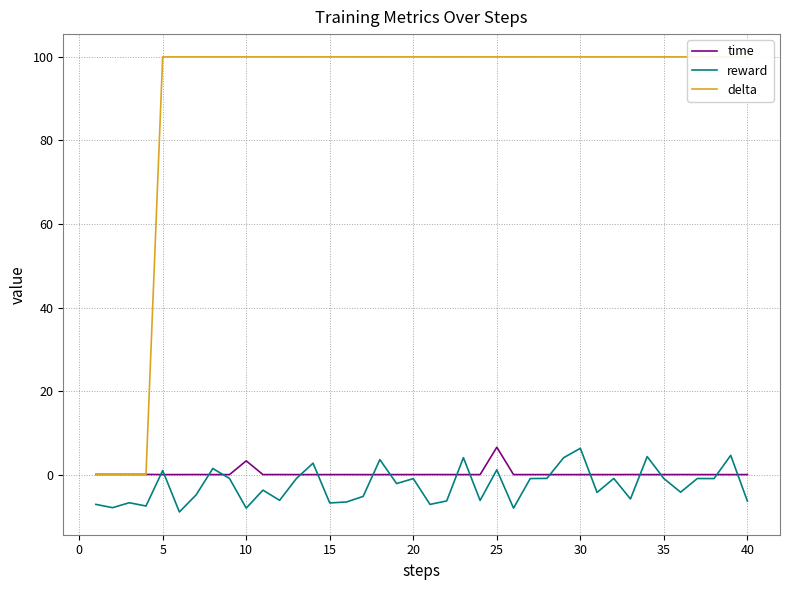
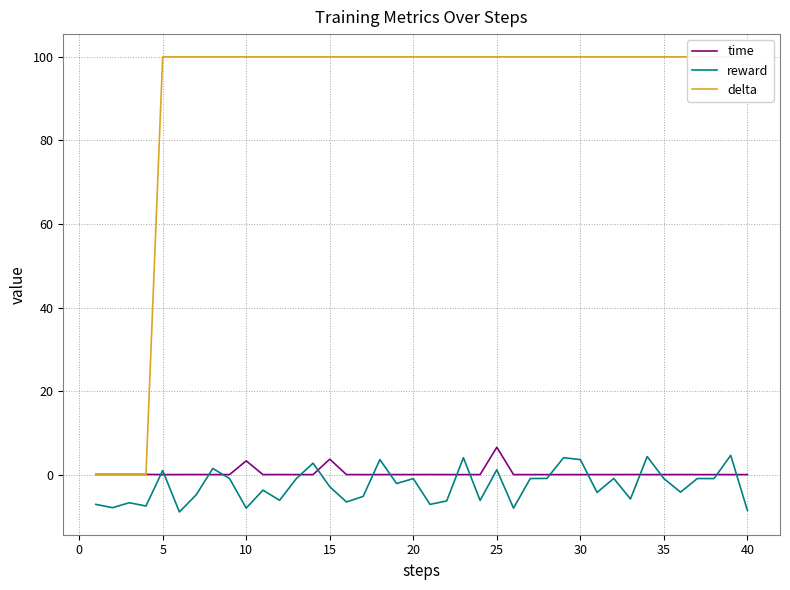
time, 15: 0 -> 4
reward, 15: -7 -> -3
reward, 30: 6 -> 4
reward, 40: -6 -> -9
